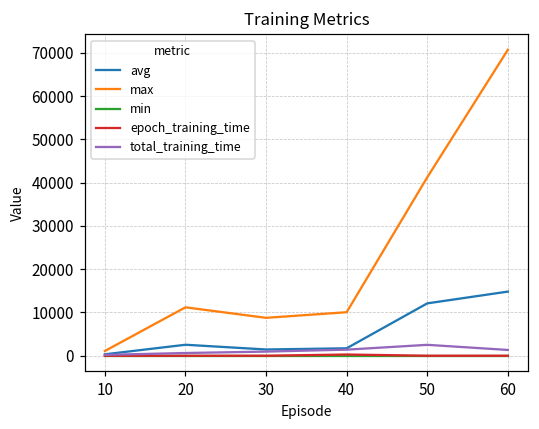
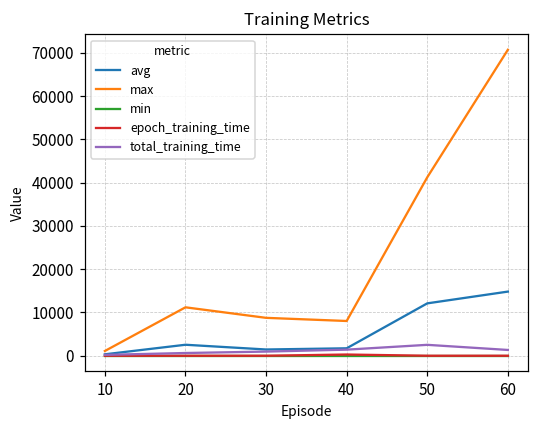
max, 40: 10000 -> 8000
